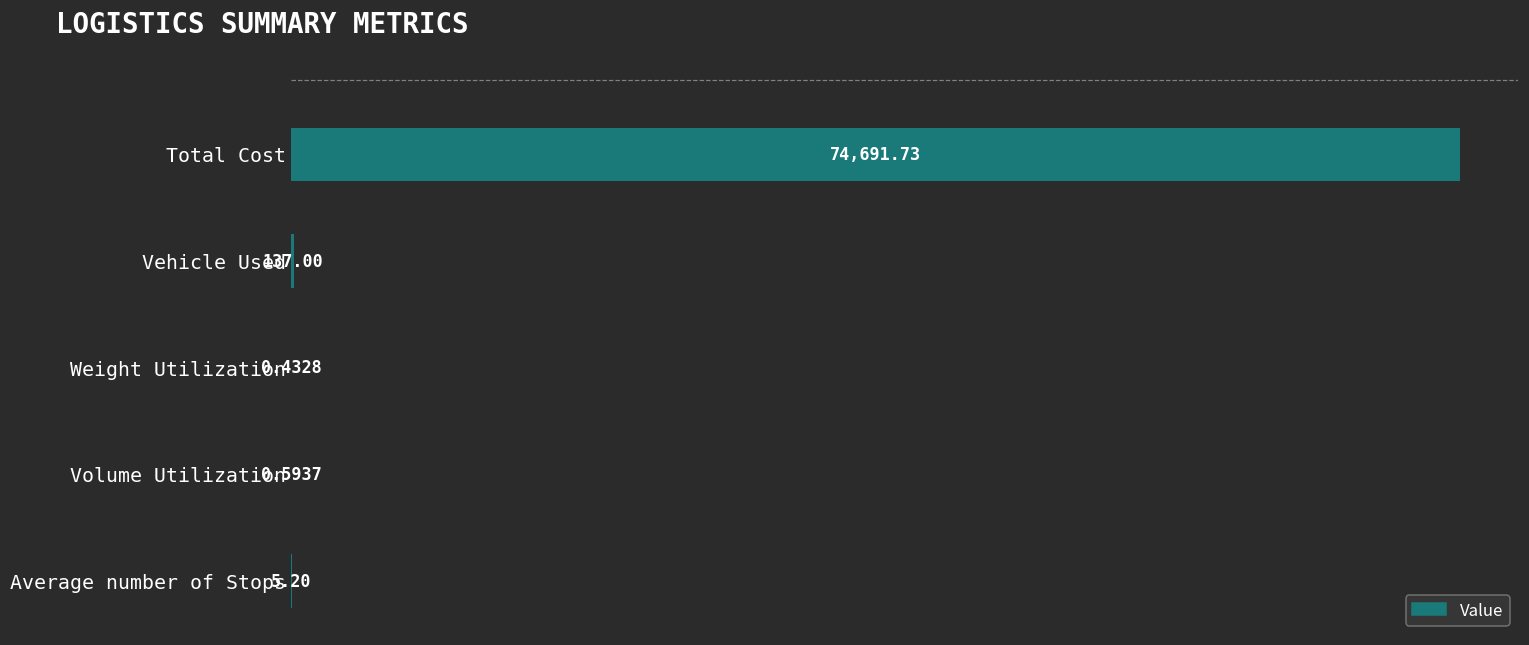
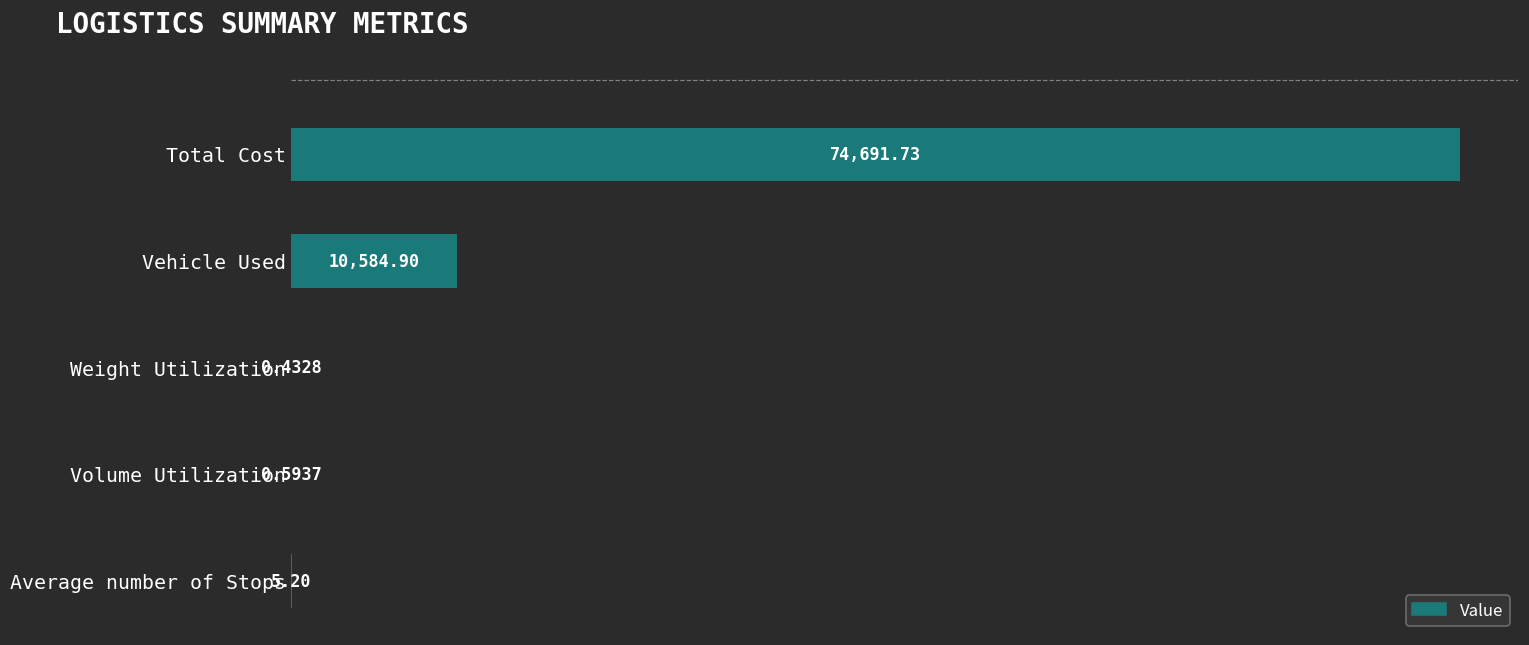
Vehicle Used: 137.00 -> 10,584.90
